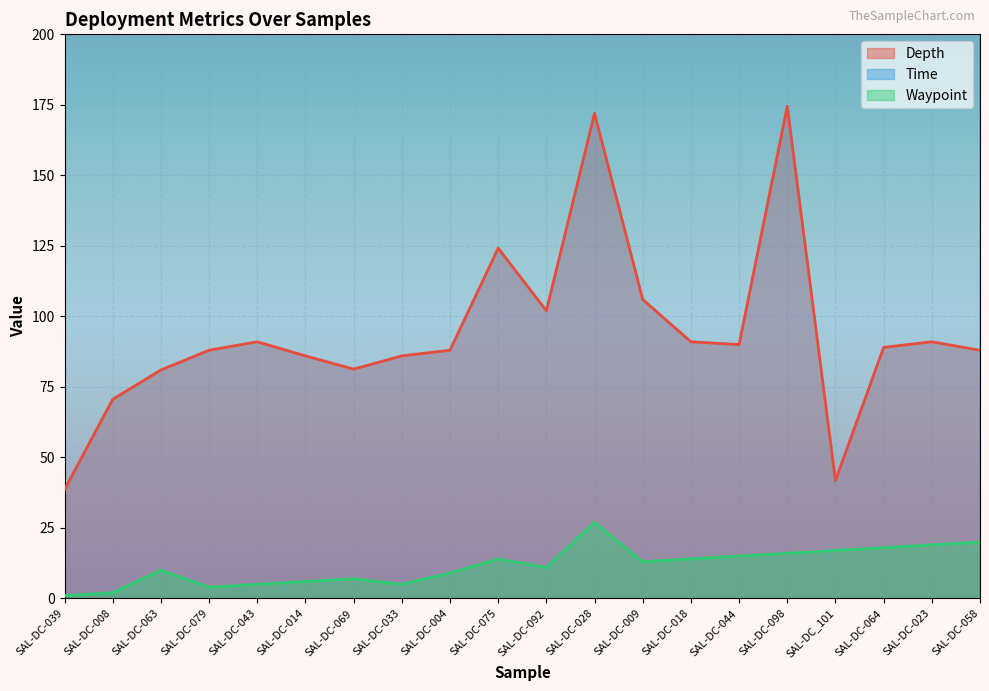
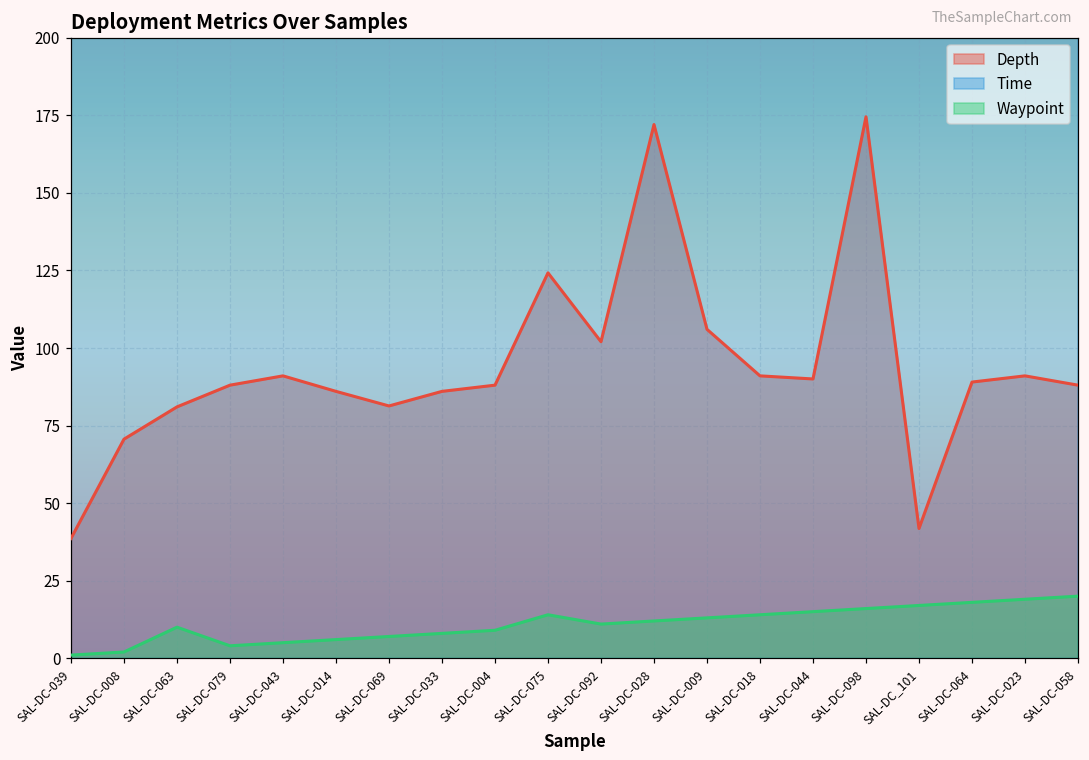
Waypoint, SAL-DC-033: 5 -> 8
Waypoint, SAL-DC-028: 27 -> 12
